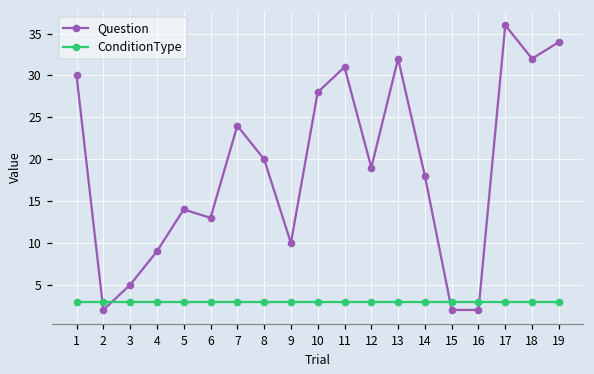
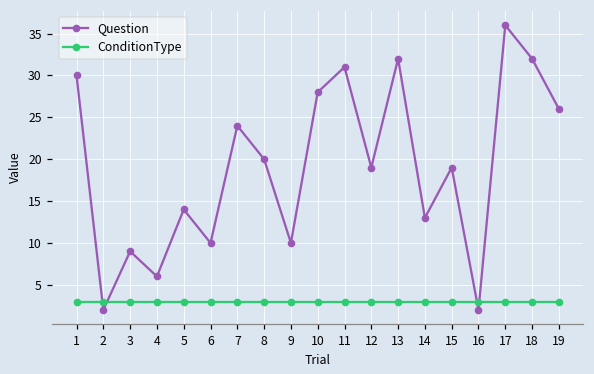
Question, 3: 5 -> 9
Question, 4: 9 -> 6
Question, 6: 13 -> 10
Question, 14: 18 -> 13
Question, 15: 2 -> 19
Question, 19: 34 -> 26
